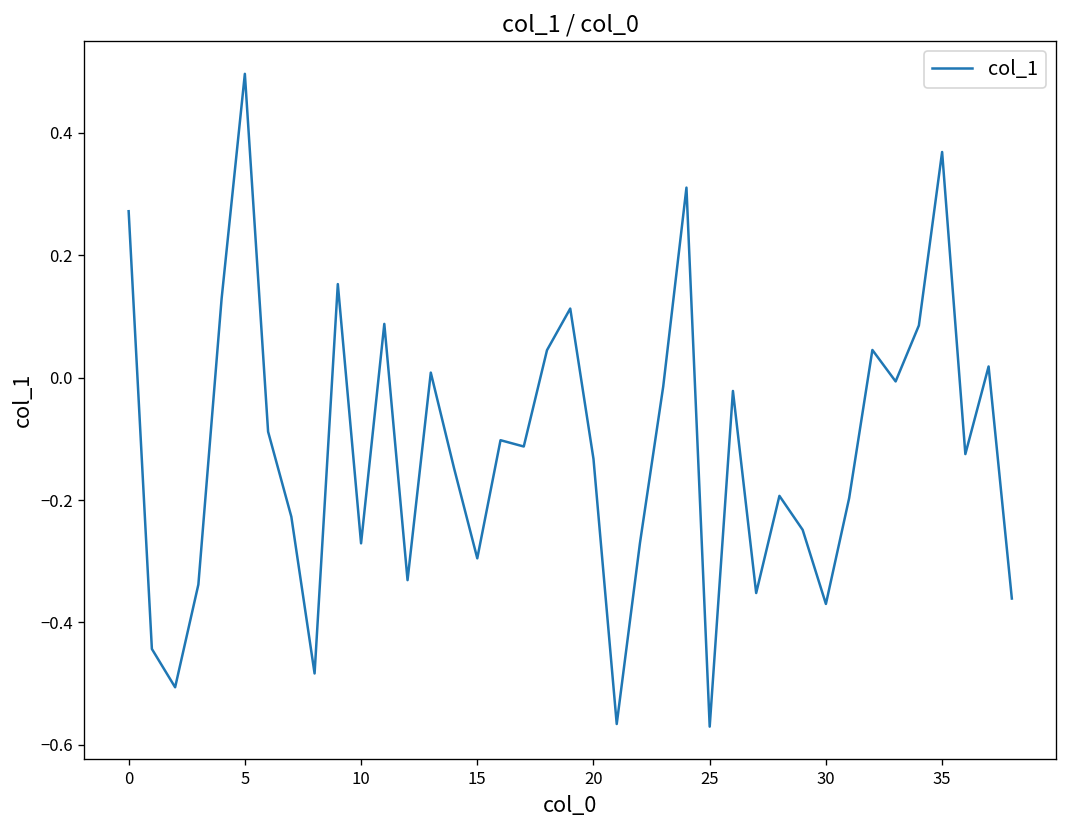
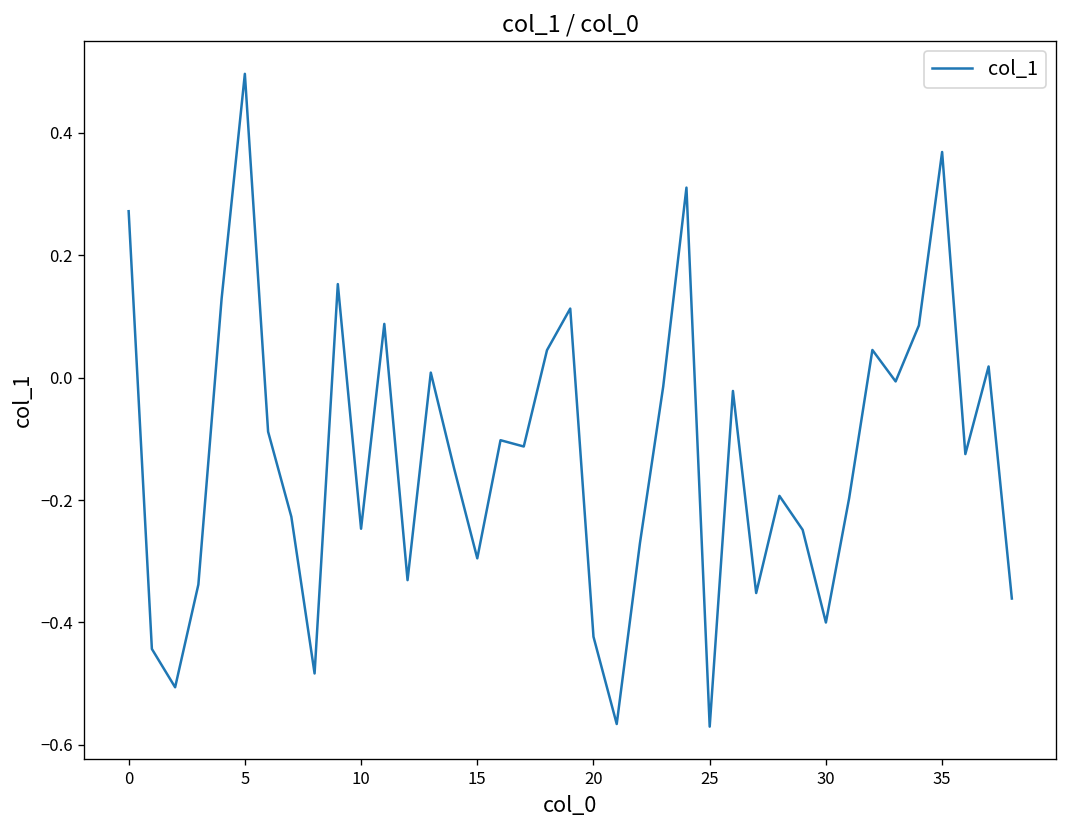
10: -0.27 -> -0.25
20: -0.13 -> -0.42
30: -0.37 -> -0.40
